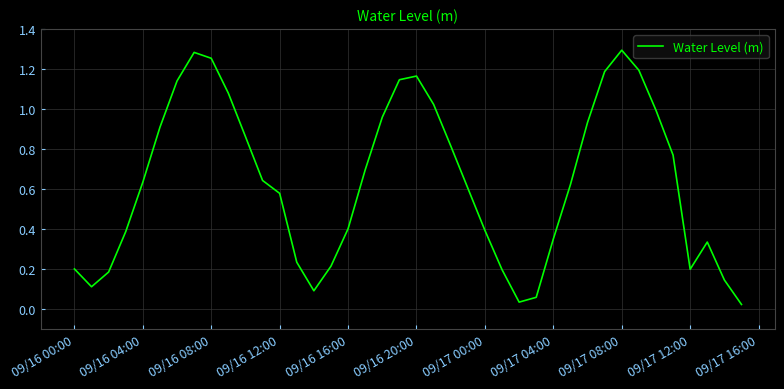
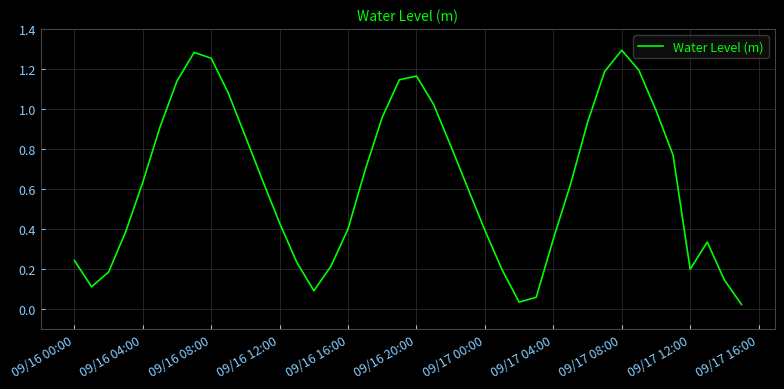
09/16 00:00: 0.20 -> 0.24
09/16 12:00: 0.58 -> 0.43
